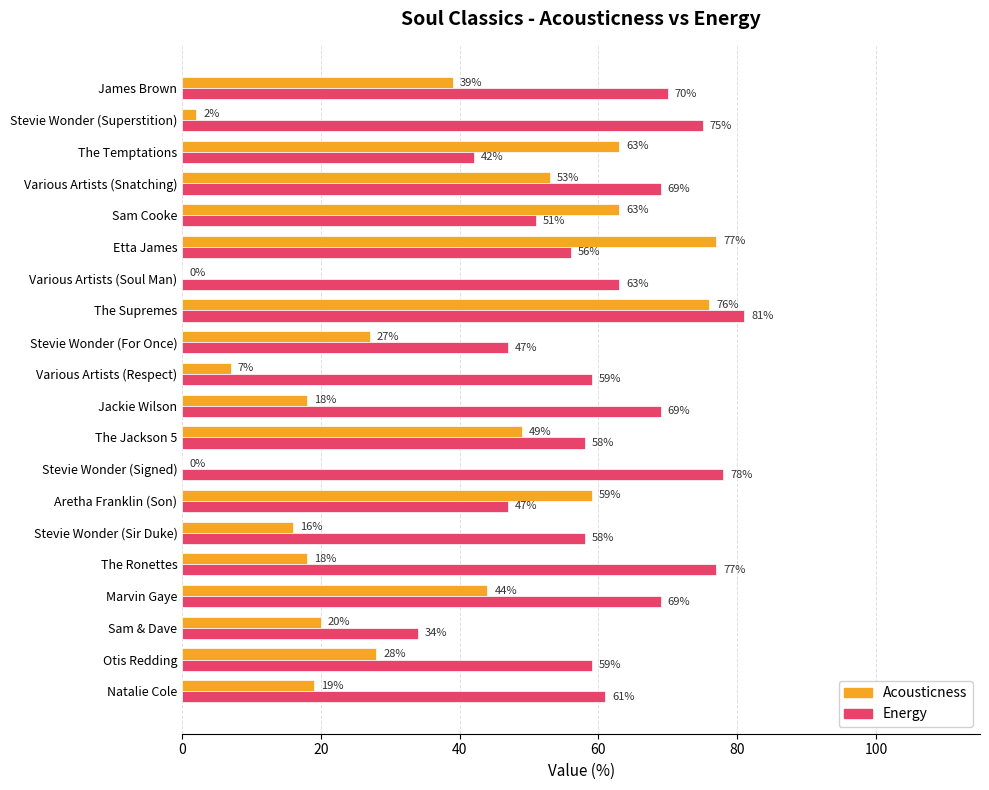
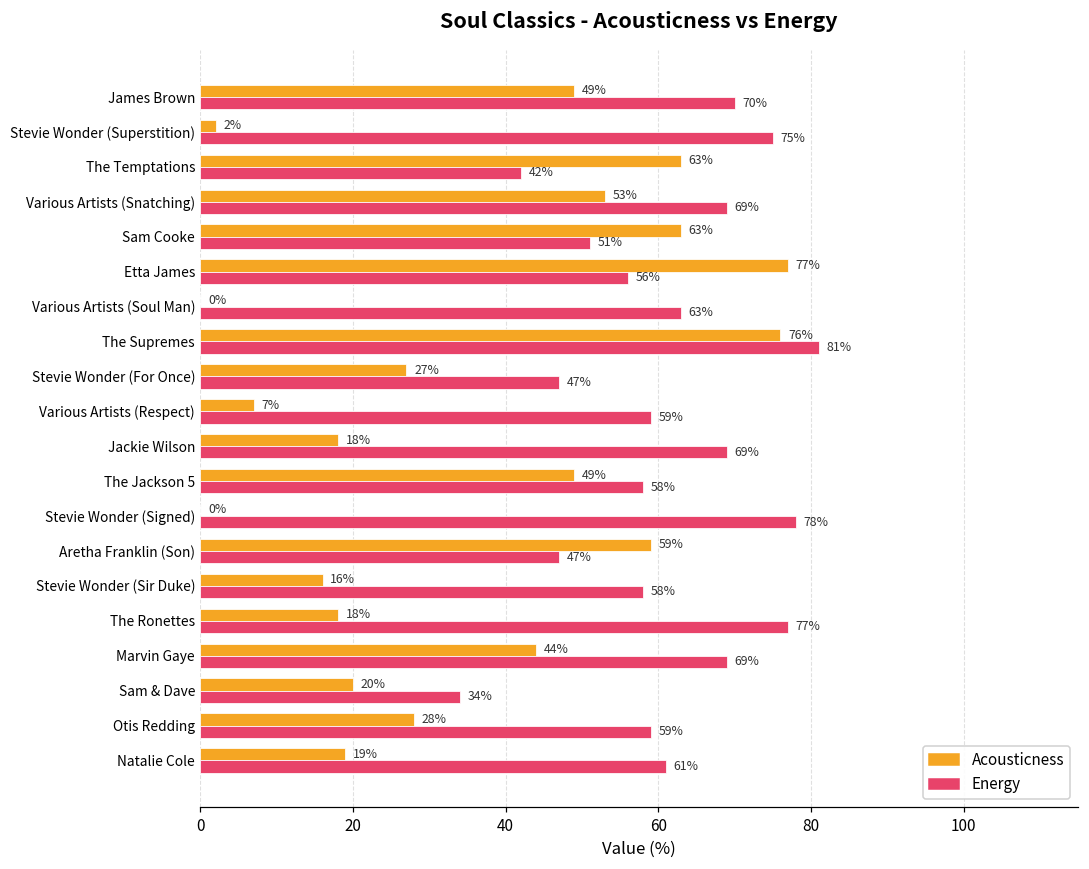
Acousticness, James Brown: 39% -> 49%
